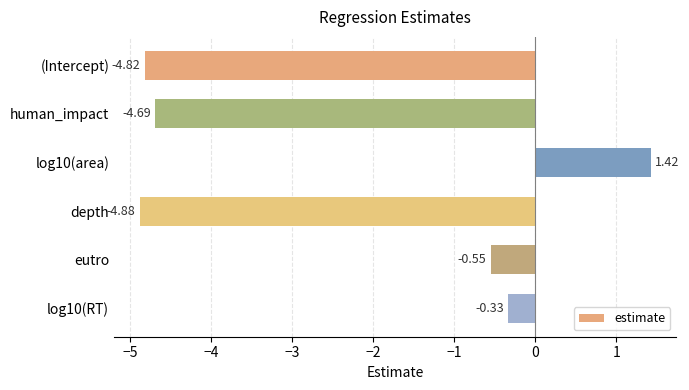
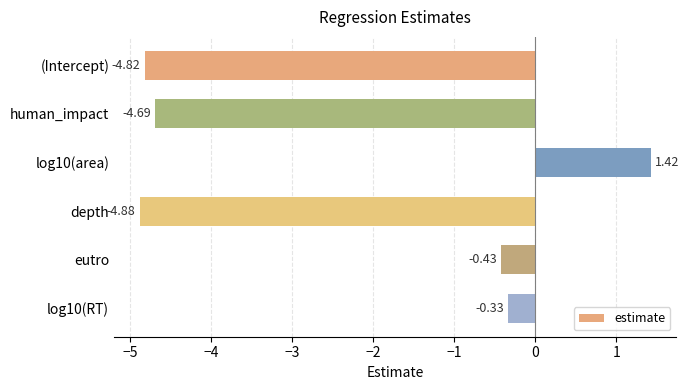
eutro: -0.55 -> -0.43
